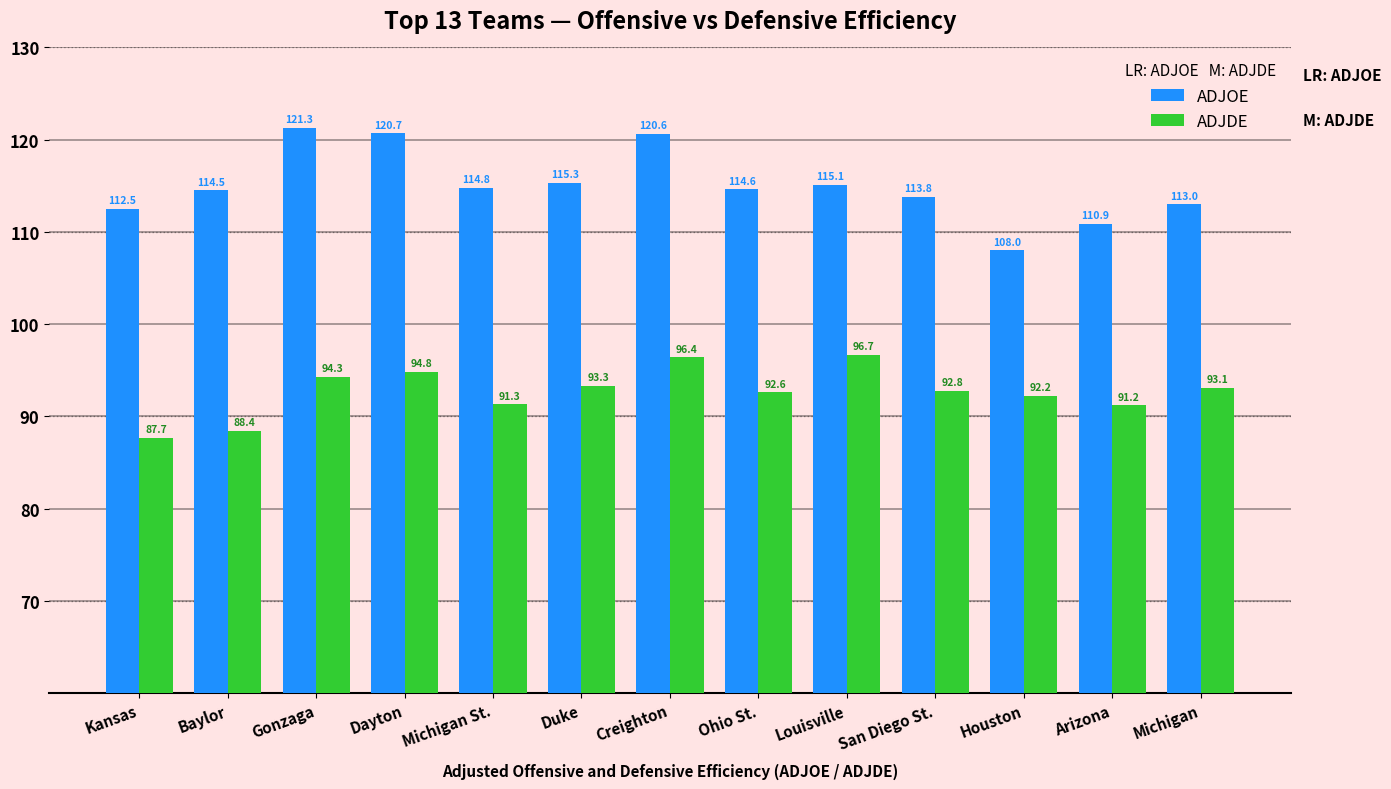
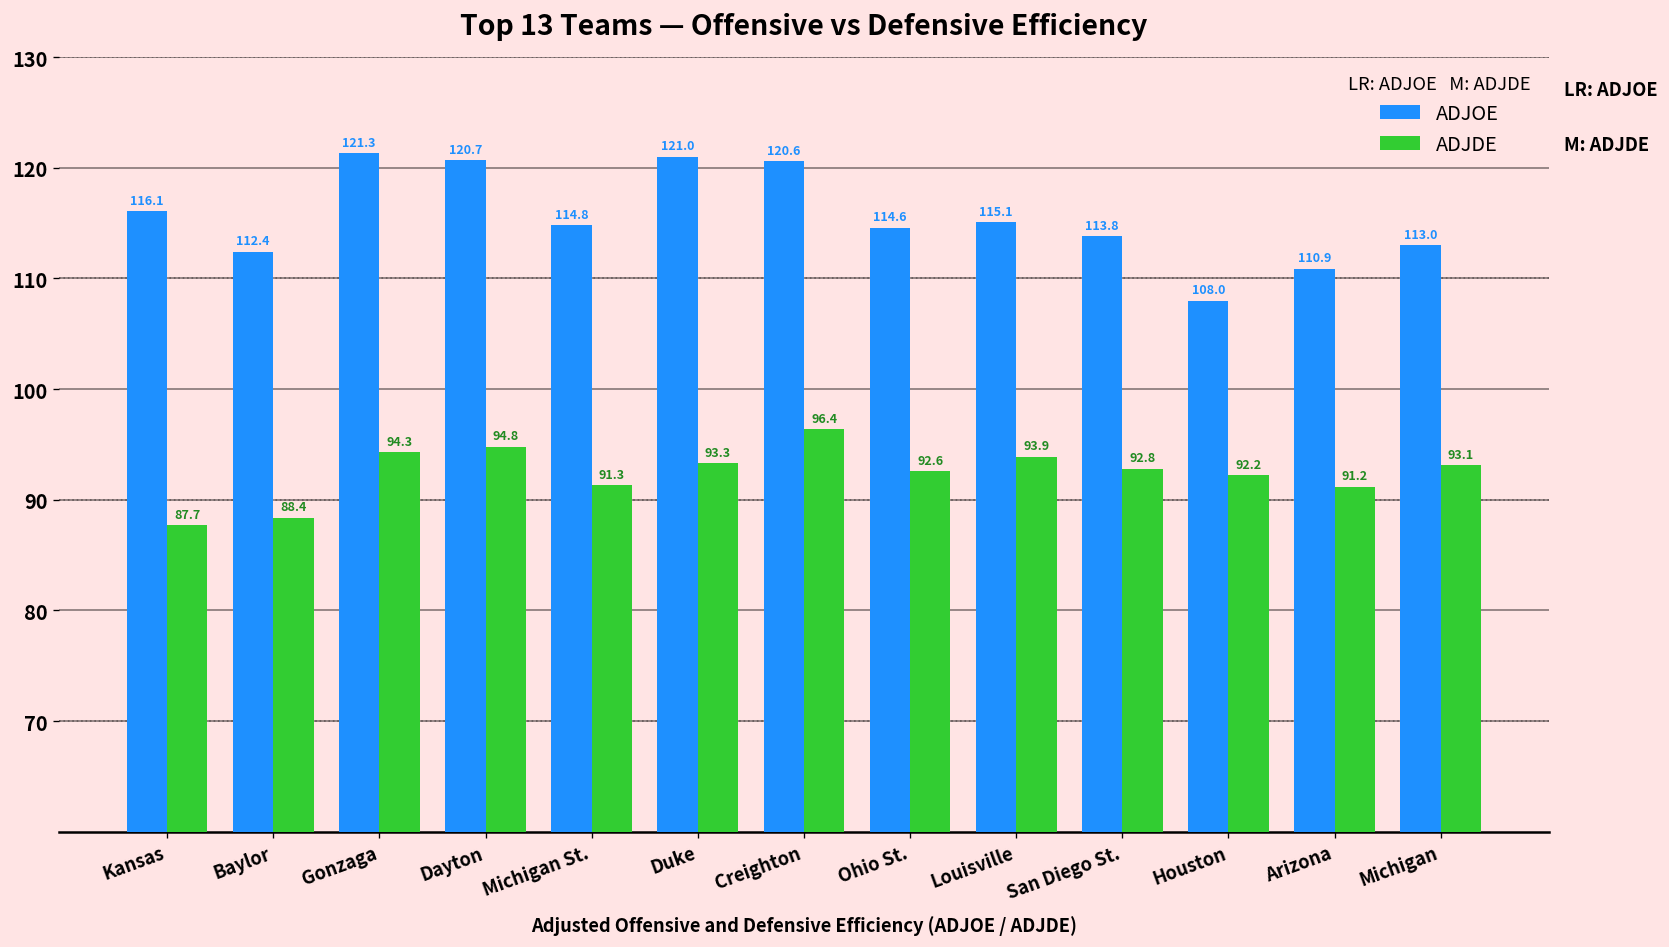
ADJOE, Kansas: 112.5 -> 116.1
ADJOE, Baylor: 114.5 -> 112.4
ADJOE, Duke: 115.3 -> 121.0
ADJDE, Louisville: 96.7 -> 93.9
